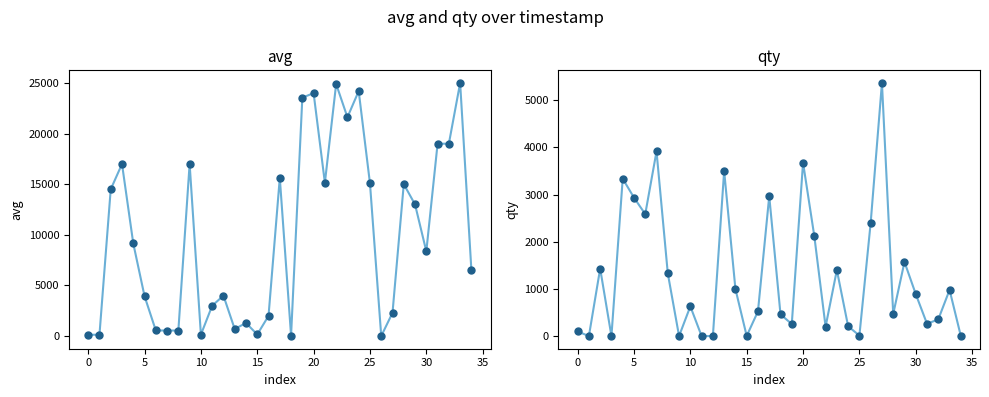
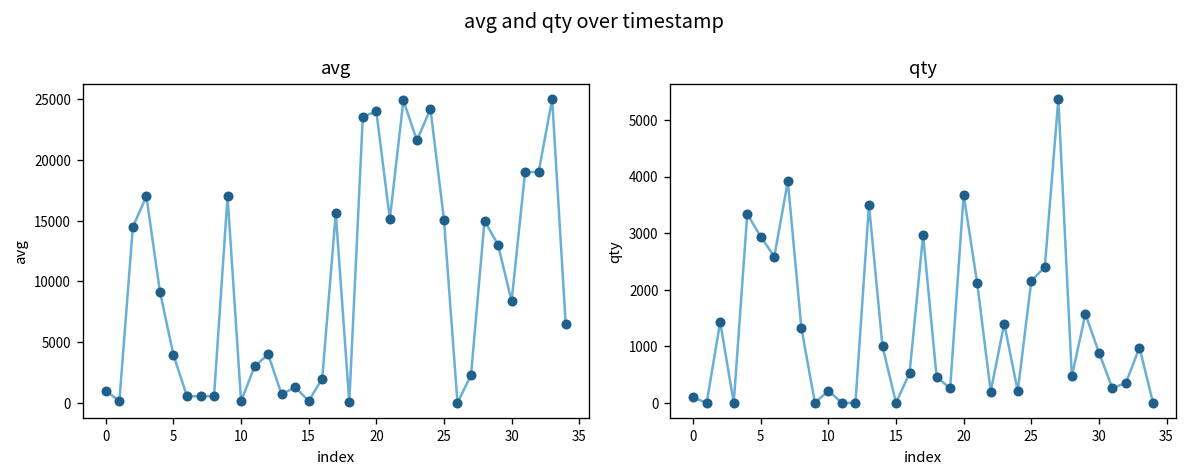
avg, 0: 100 -> 1000
qty, 10: 600 -> 200
qty, 25: 0 -> 2200
